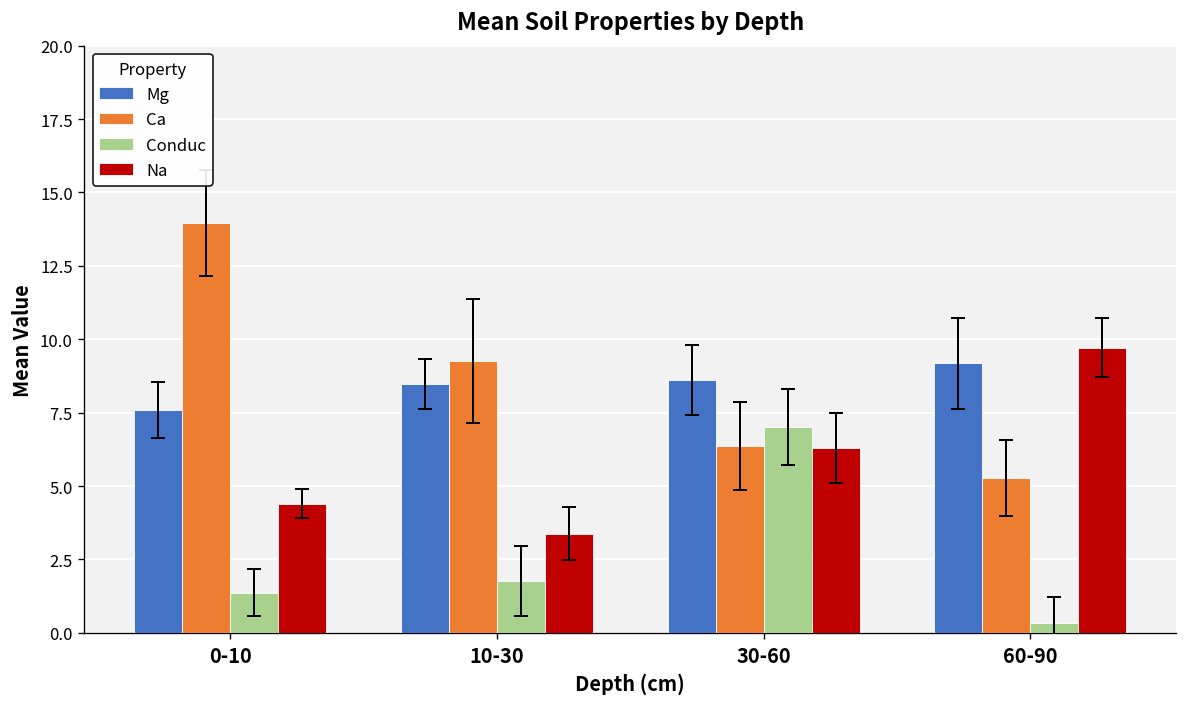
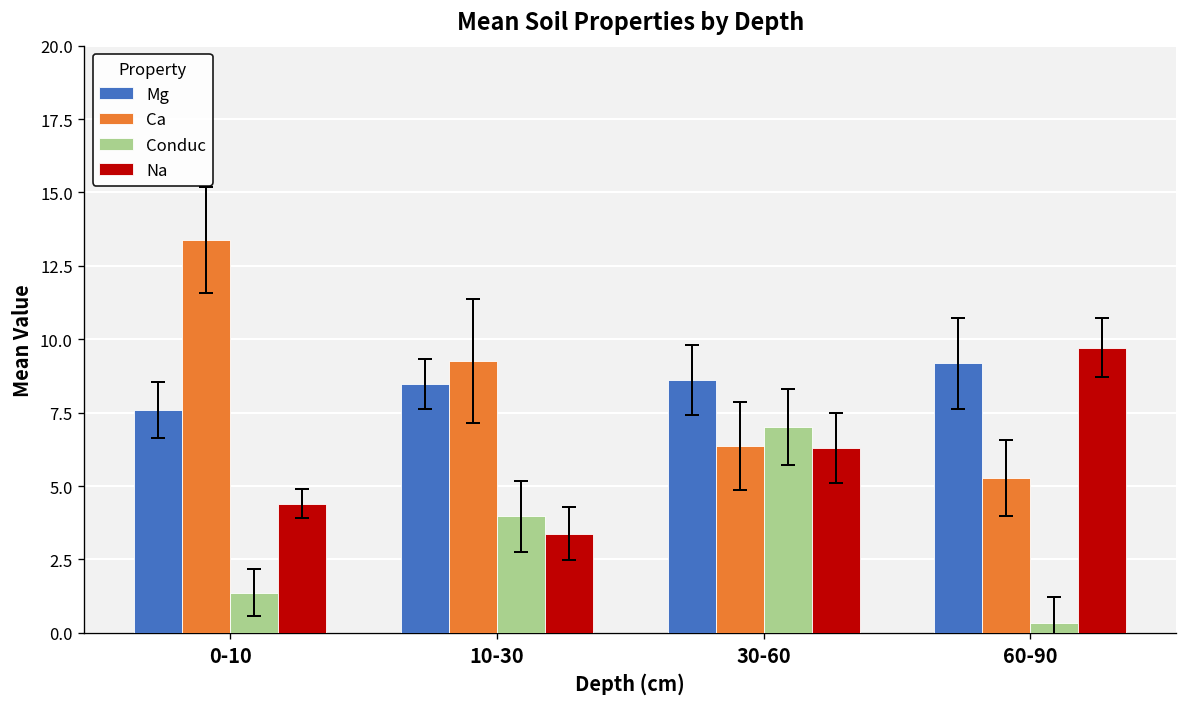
Ca, 0-10: 14.0 -> 13.4
Conduc, 10-30: 1.8 -> 4.0
